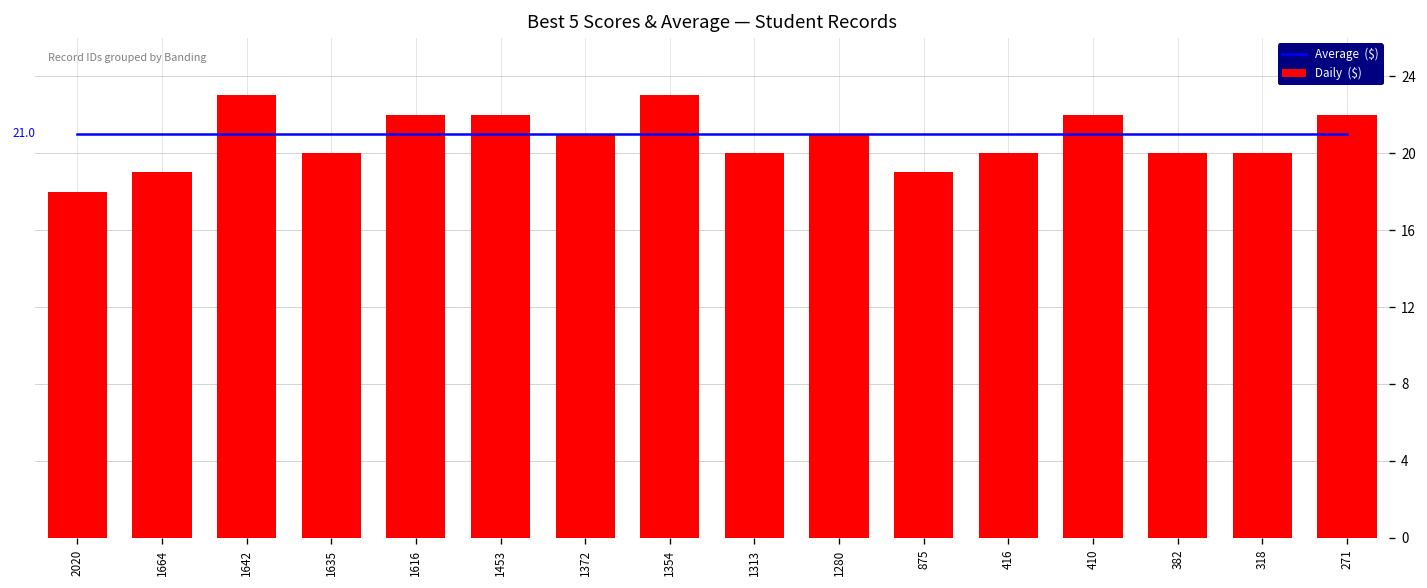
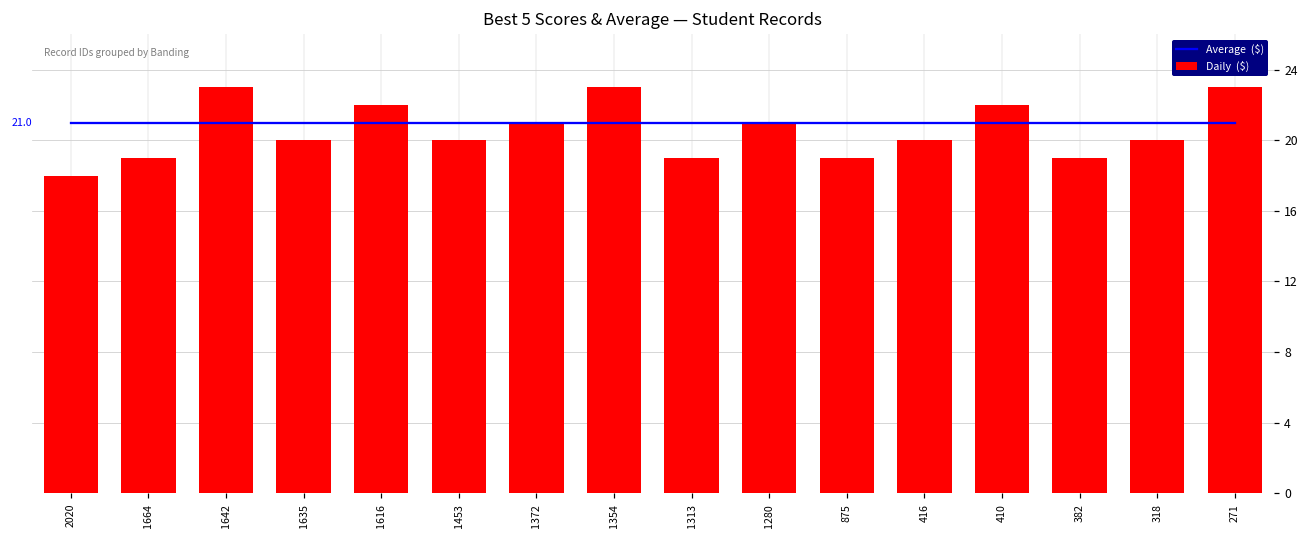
Daily ($), 1453: 22 -> 20
Daily ($), 1313: 20 -> 19
Daily ($), 382: 20 -> 19
Daily ($), 271: 22 -> 23
